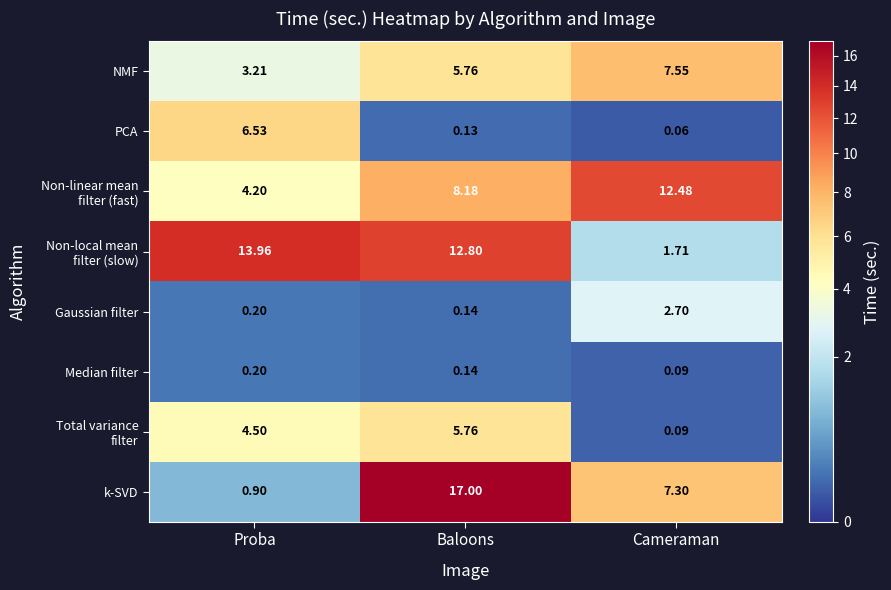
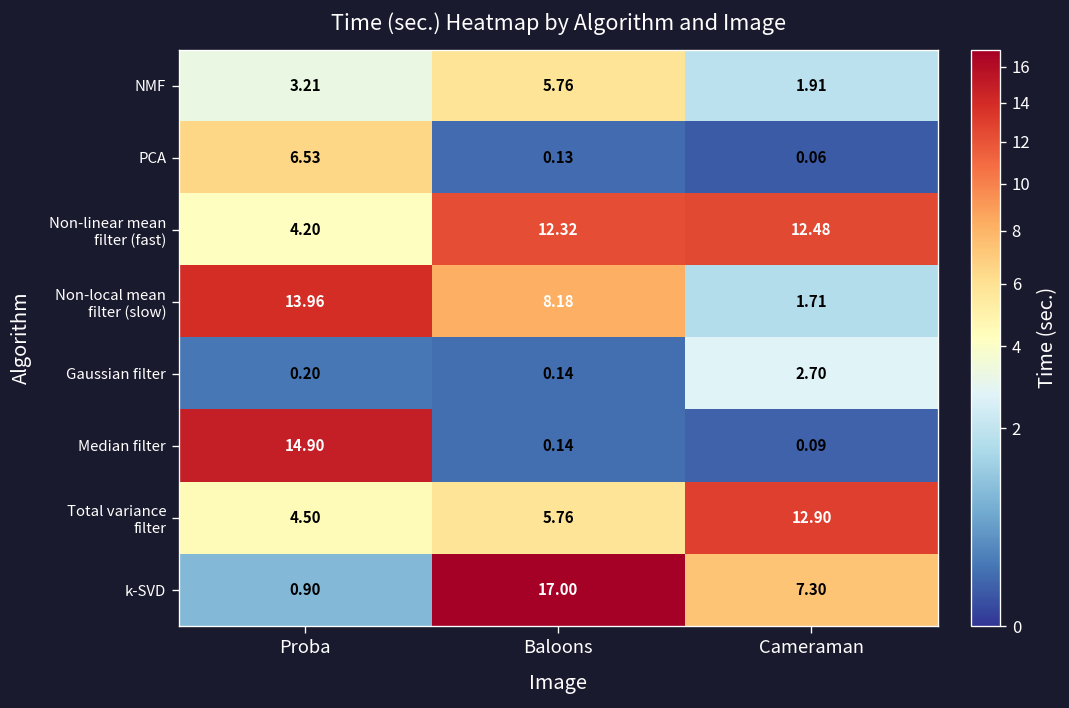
NMF, Cameraman: 7.55 -> 1.91
Non-linear mean filter (fast), Baloons: 8.18 -> 12.32
Non-local mean filter (slow), Baloons: 12.80 -> 8.18
Median filter, Proba: 0.20 -> 14.90
Total variance filter, Cameraman: 0.09 -> 12.90
